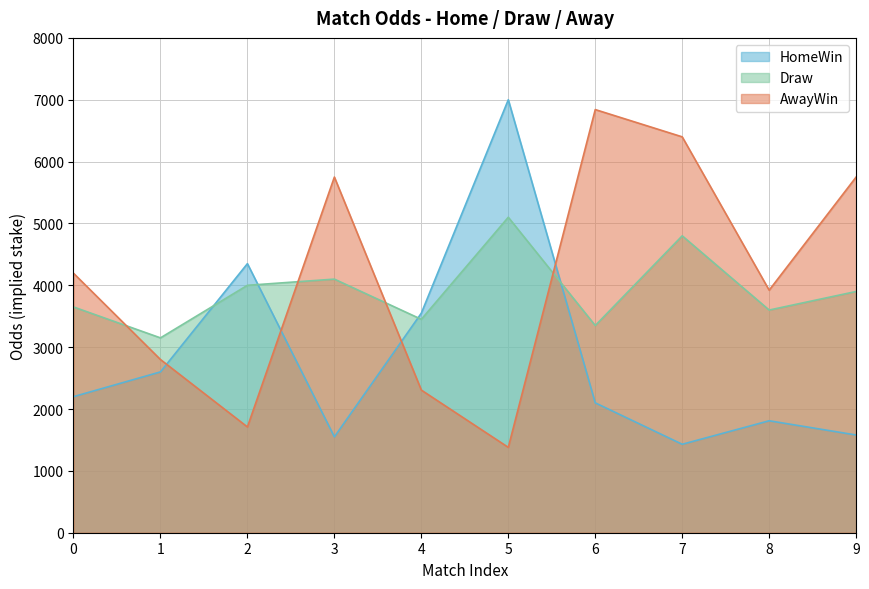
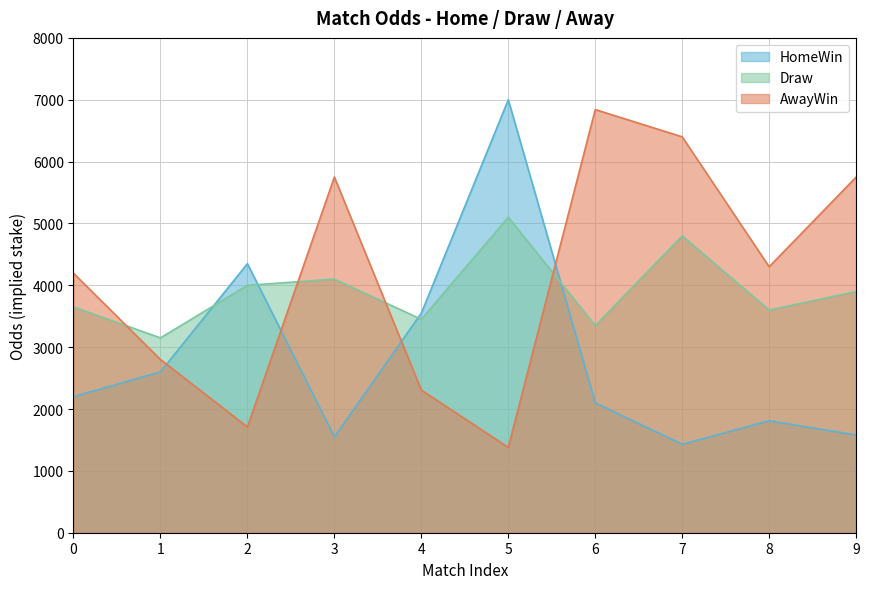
AwayWin, 8: 3900 -> 4300
